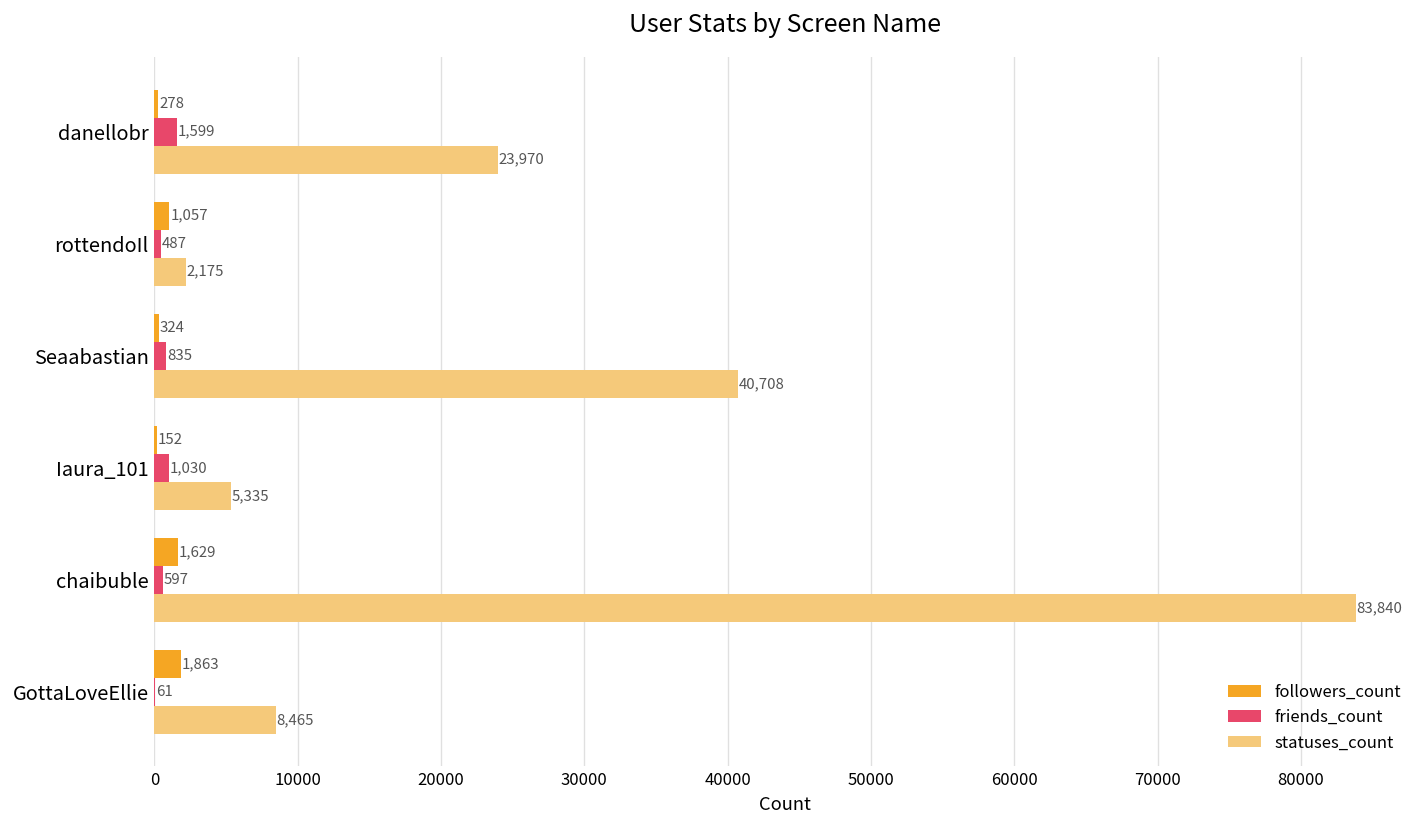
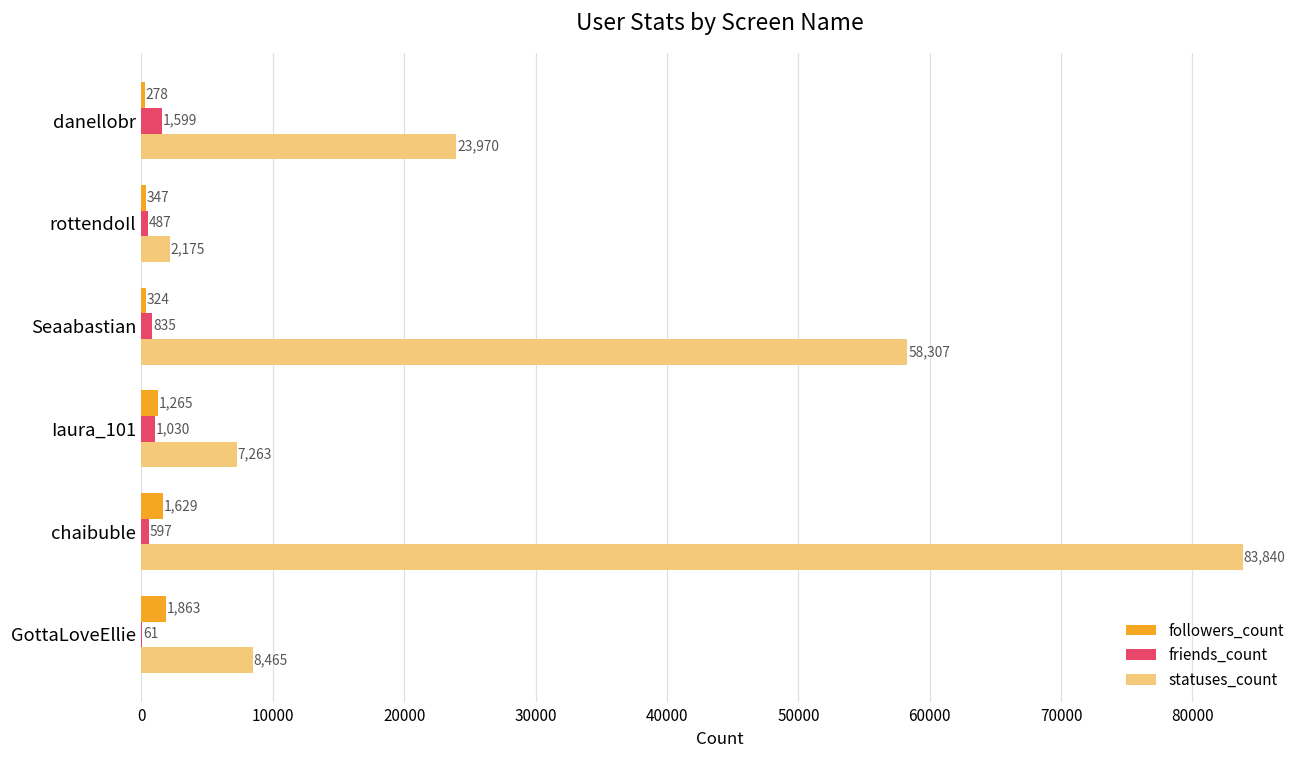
followers_count, rottendoIl: 1,057 -> 347
statuses_count, Seaabastian: 40,708 -> 58,307
followers_count, Iaura_101: 152 -> 1,265
statuses_count, Iaura_101: 5,335 -> 7,263
